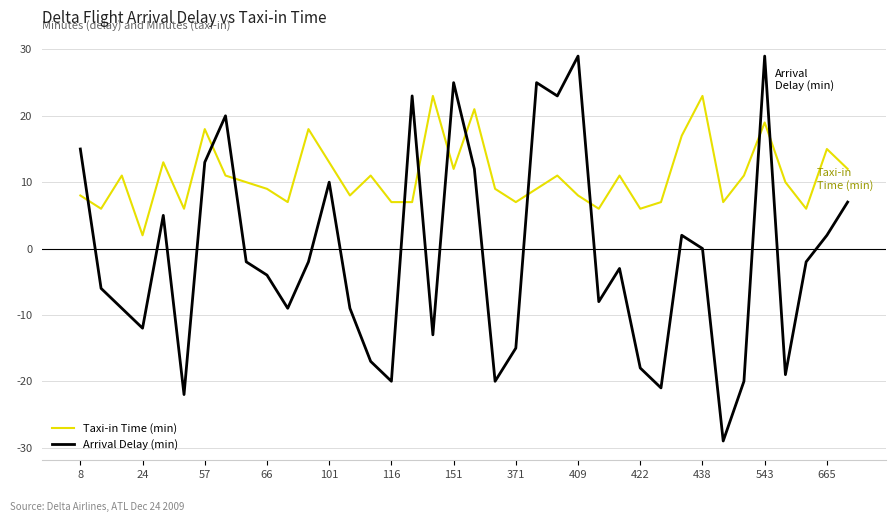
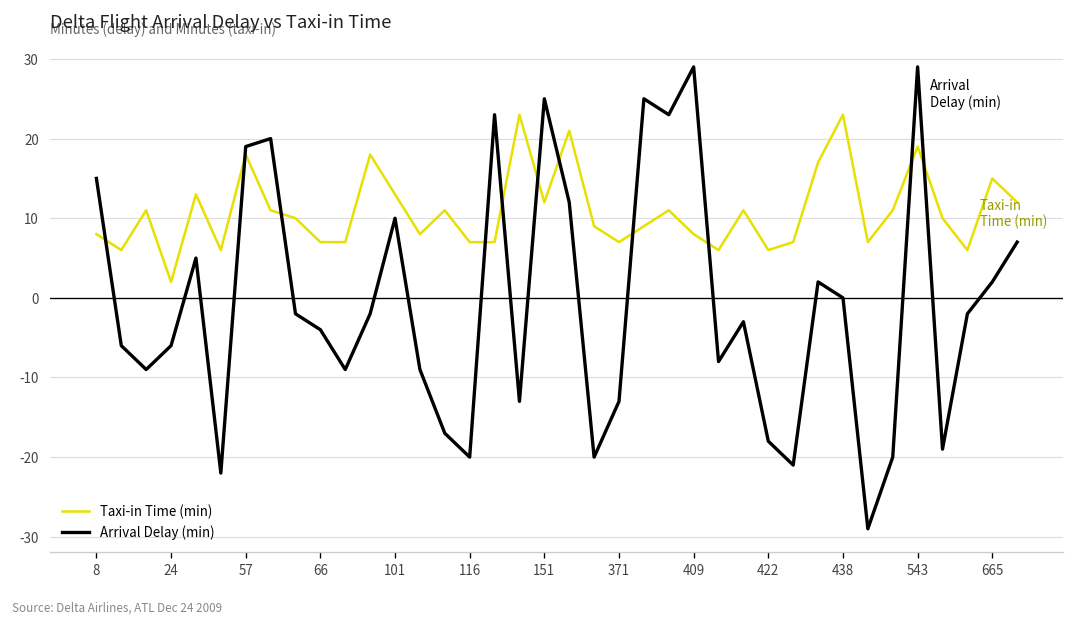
Arrival Delay (min), 24: -12 -> -6
Arrival Delay (min), 57: 13 -> 19
Taxi-in Time (min), 66: 9 -> 7
Arrival Delay (min), 371: -15 -> -13
